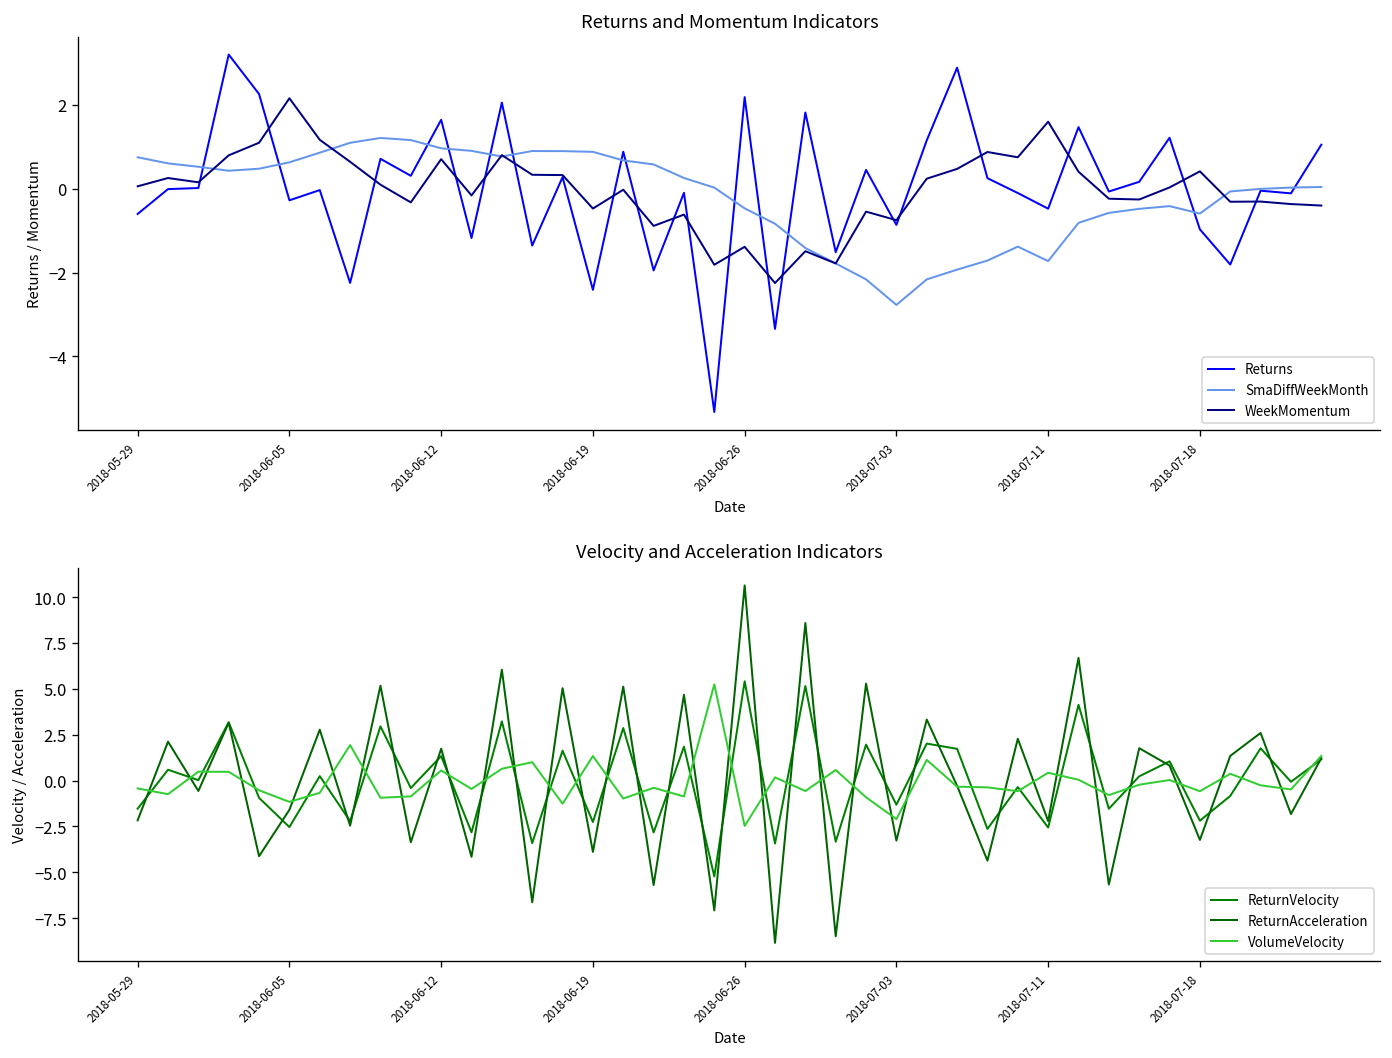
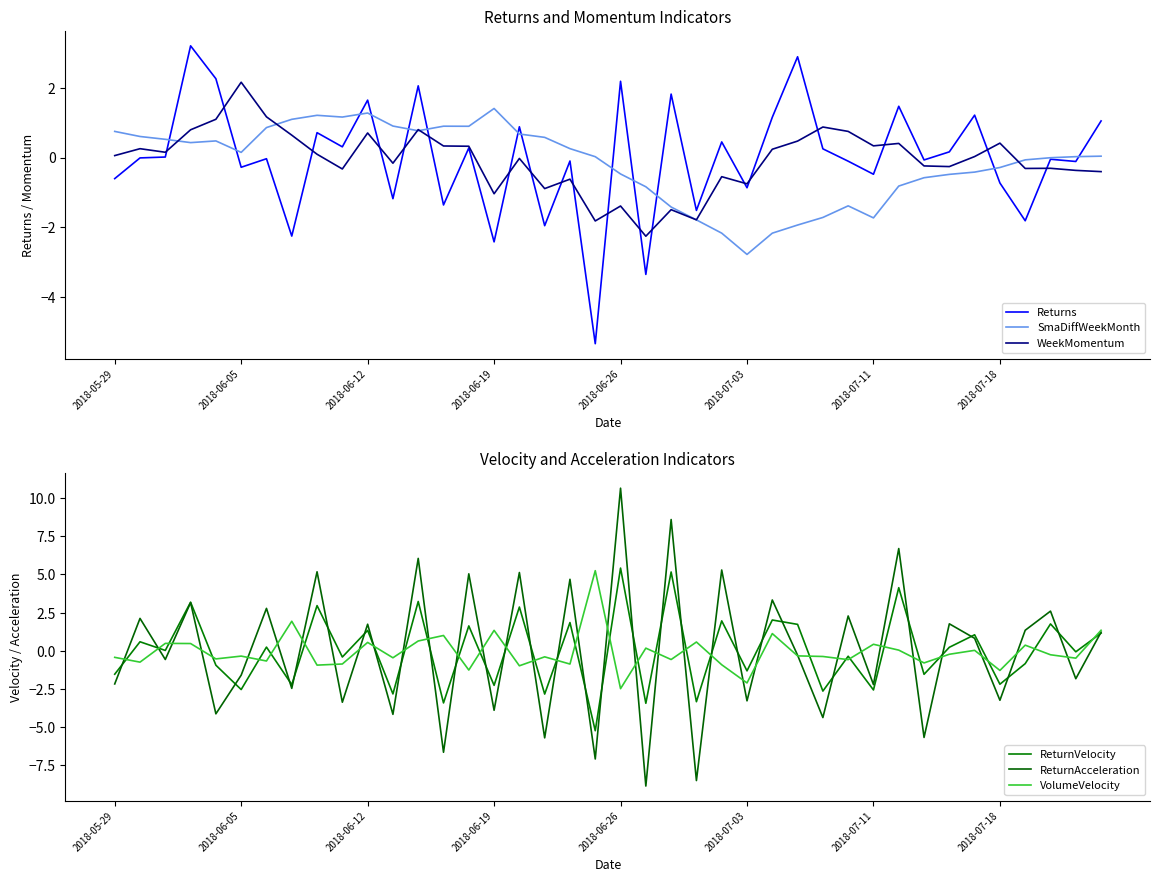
Returns and Momentum Indicators, SmaDiffWeekMonth, 2018-06-05: 0.6 -> 0.1
Returns and Momentum Indicators, SmaDiffWeekMonth, 2018-06-12: 1.0 -> 1.3
Returns and Momentum Indicators, SmaDiffWeekMonth, 2018-06-19: 0.9 -> 1.4
Returns and Momentum Indicators, WeekMomentum, 2018-06-19: -0.5 -> -1.0
Returns and Momentum Indicators, WeekMomentum, 2018-07-11: 1.6 -> 0.3
Returns and Momentum Indicators, Returns, 2018-07-18: -1.0 -> -0.7
Returns and Momentum Indicators, SmaDiffWeekMonth, 2018-07-18: -0.6 -> -0.3
Velocity and Acceleration Indicators, VolumeVelocity, 2018-06-05: -1.2 -> -0.3
Velocity and Acceleration Indicators, VolumeVelocity, 2018-07-18: -0.6 -> -1.3
